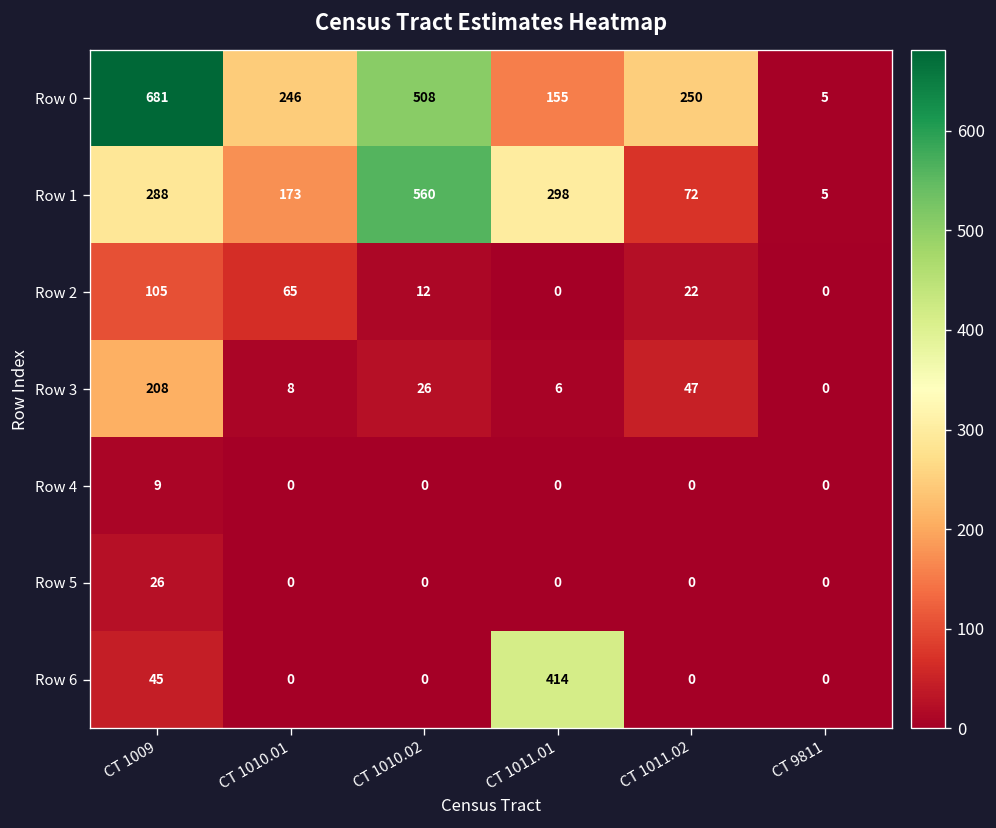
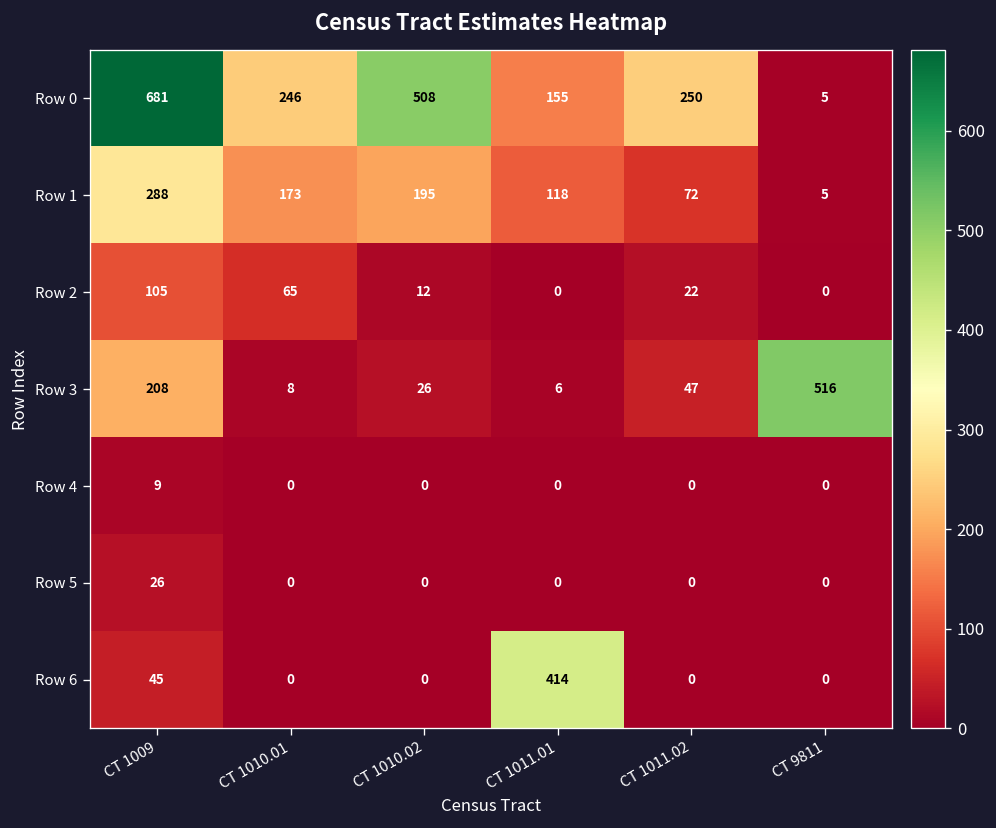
Row 1, CT 1010.02: 560 -> 195
Row 1, CT 1011.01: 298 -> 118
Row 3, CT 9811: 0 -> 516
